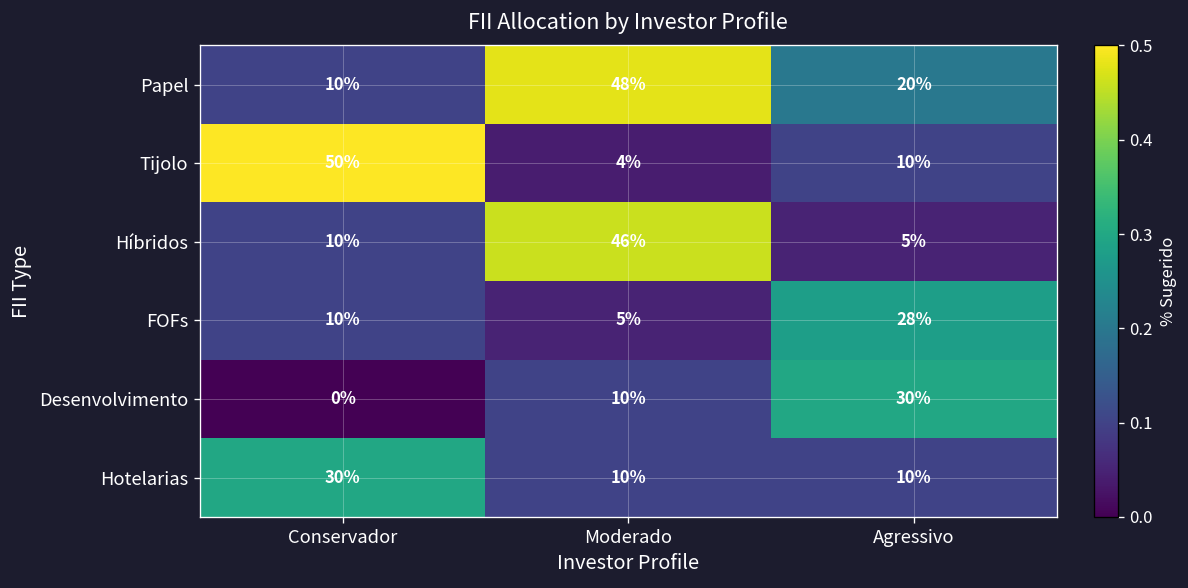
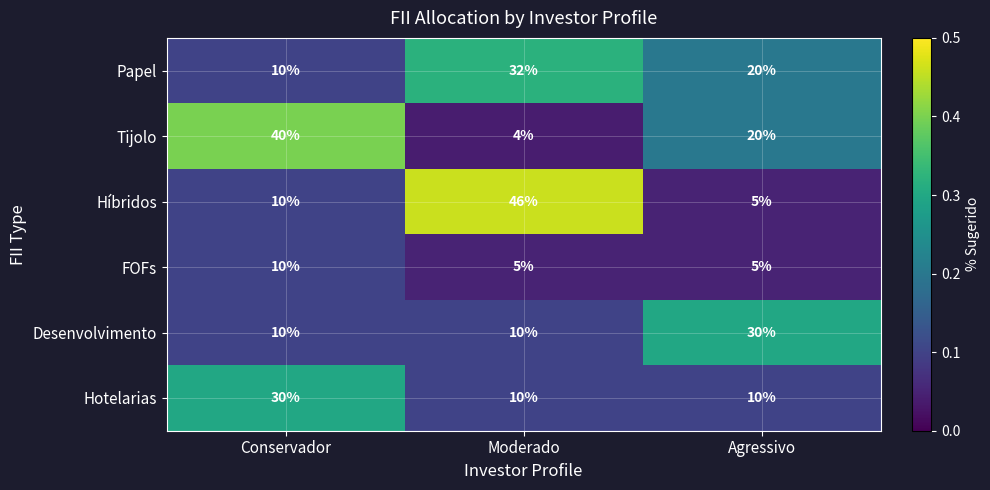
Papel, Moderado: 48% -> 32%
Tijolo, Conservador: 50% -> 40%
Tijolo, Agressivo: 10% -> 20%
FOFs, Agressivo: 28% -> 5%
Desenvolvimento, Conservador: 0% -> 10%
